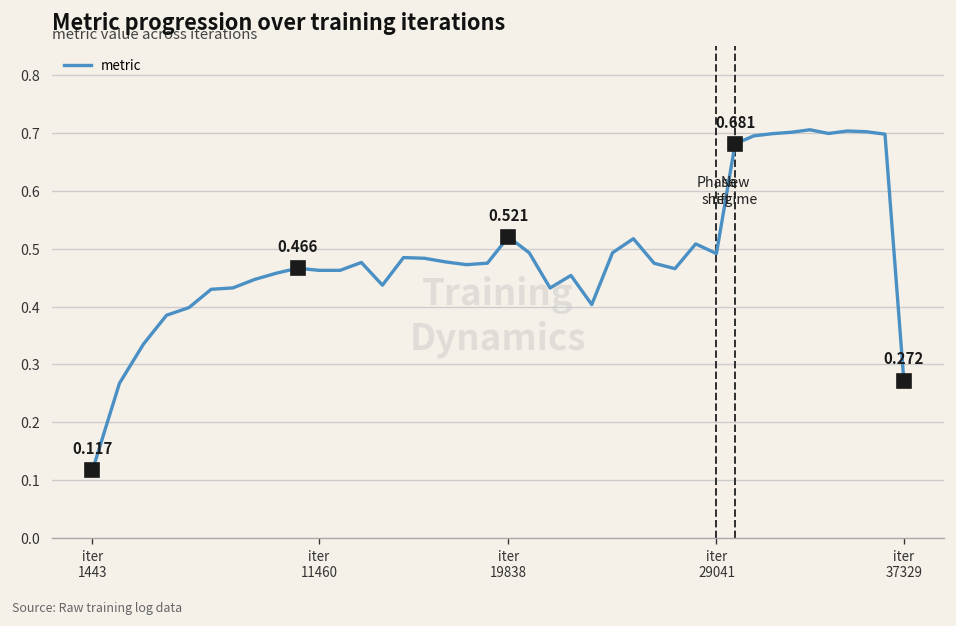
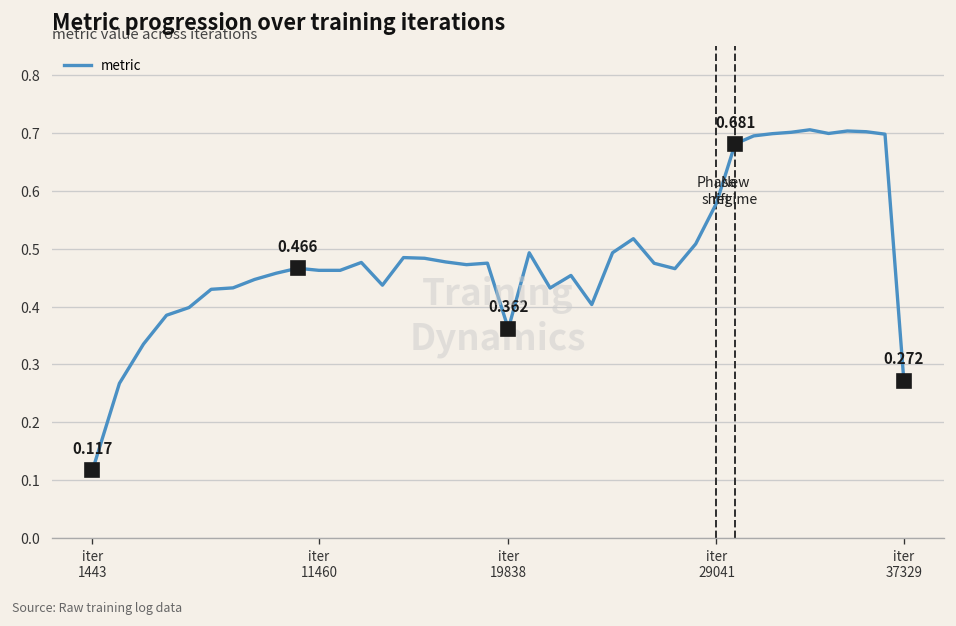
metric, iter 19838: 0.521 -> 0.362
metric, iter 29041: 0.49 -> 0.58
